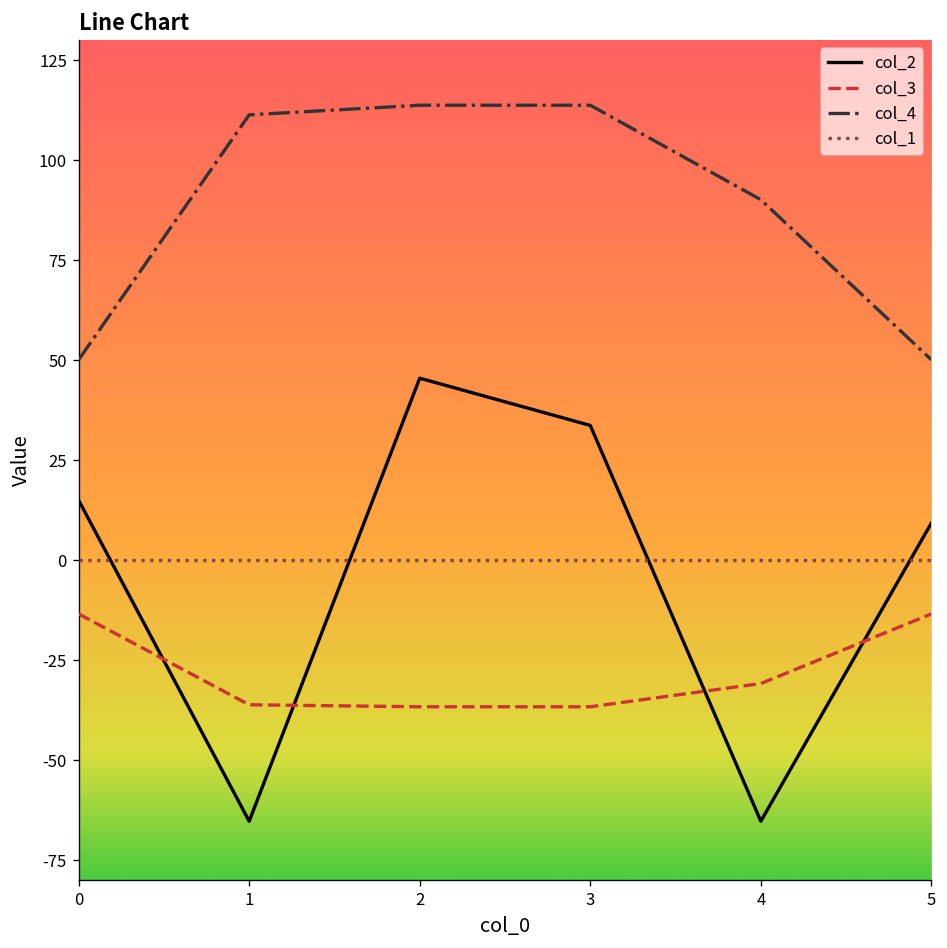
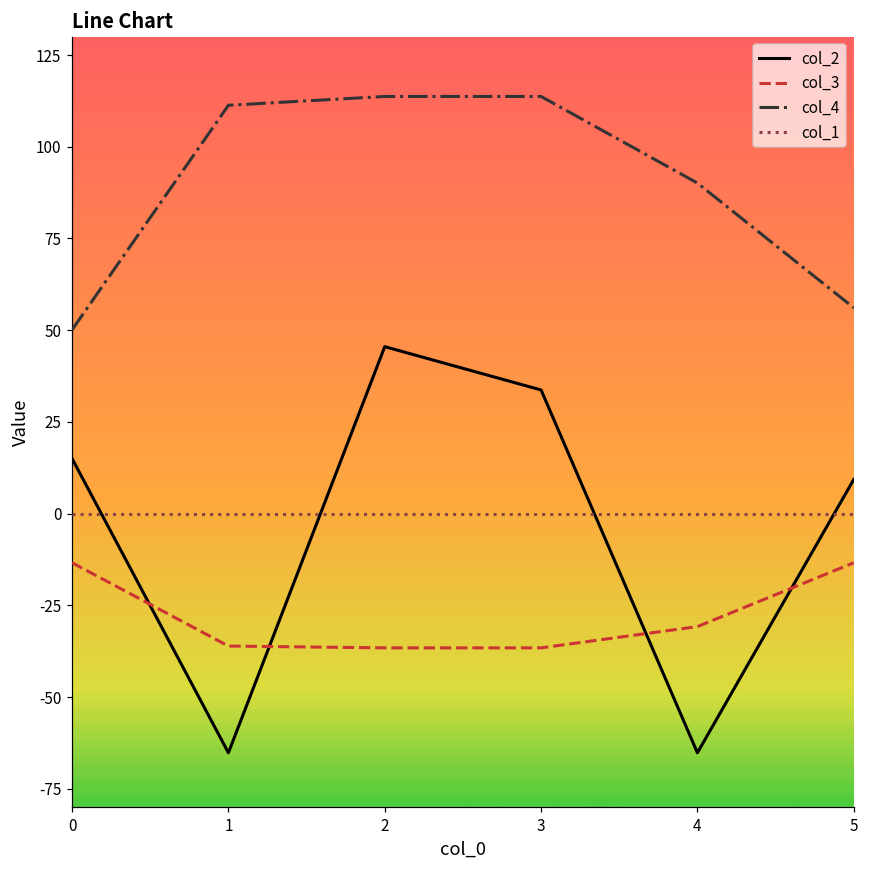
col_4, 5: 50 -> 56
